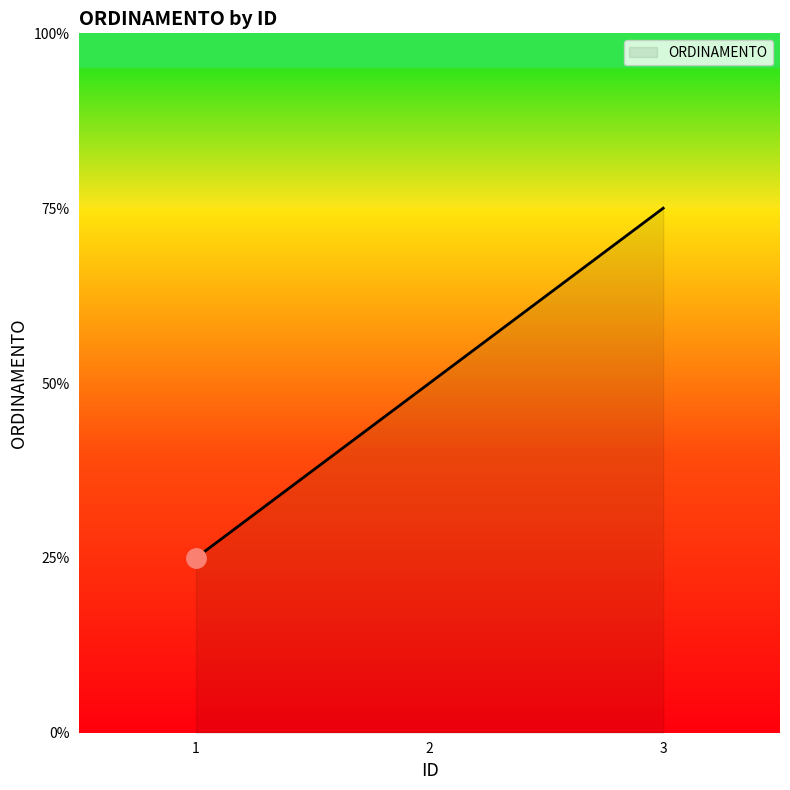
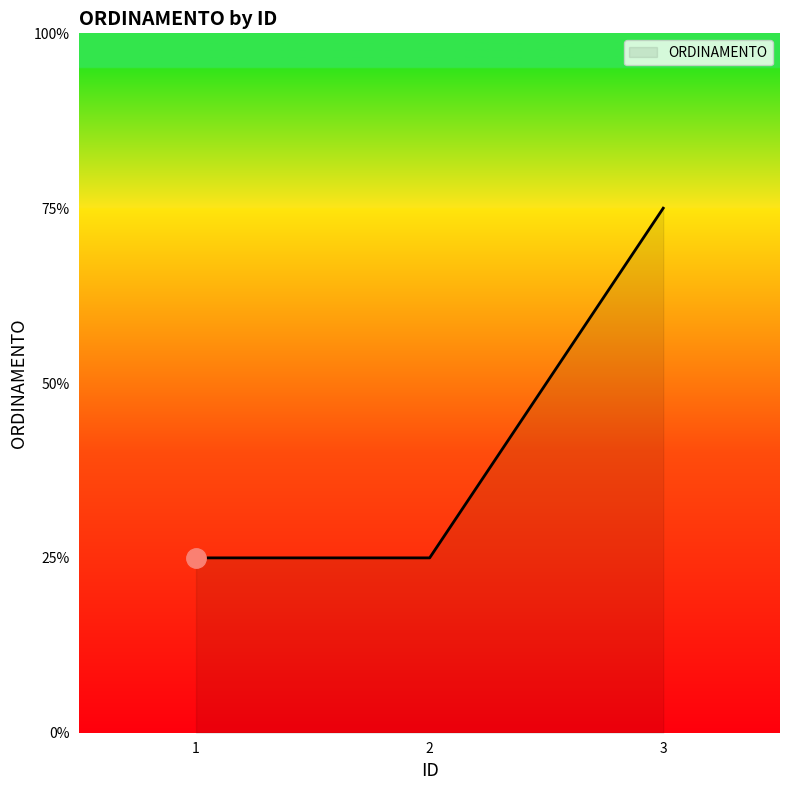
ORDINAMENTO, 2: 50% -> 25%
